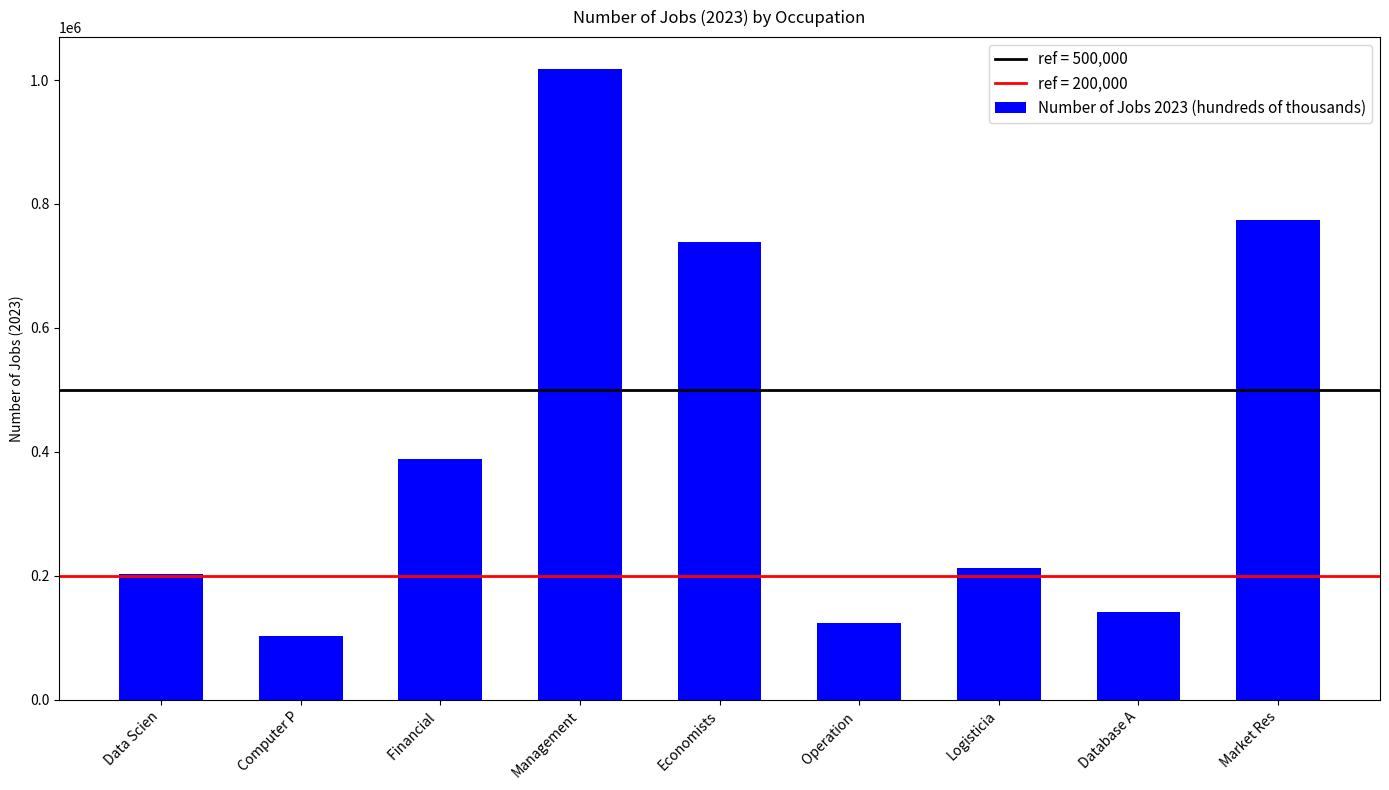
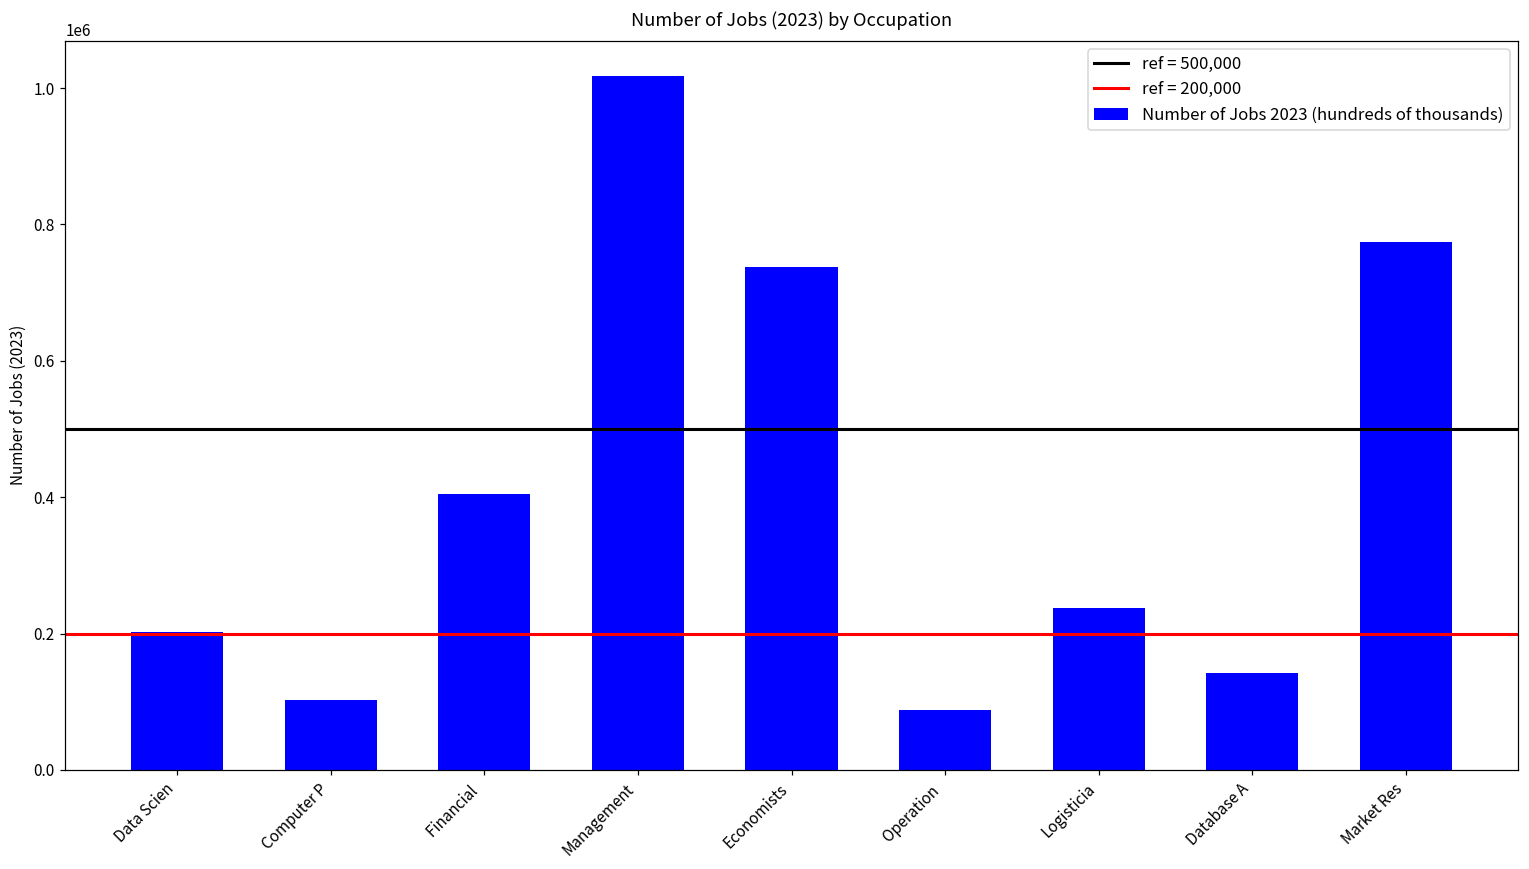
Financial: 390000 -> 400000
Operation: 120000 -> 90000
Logisticia: 210000 -> 240000
